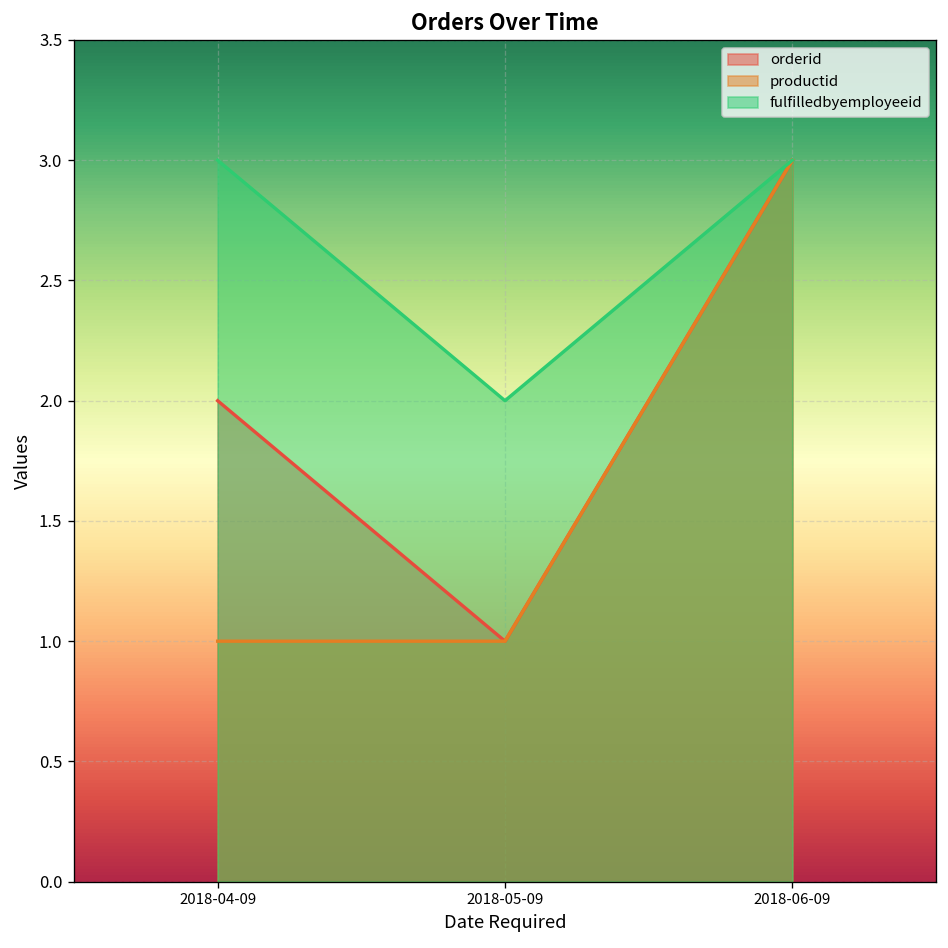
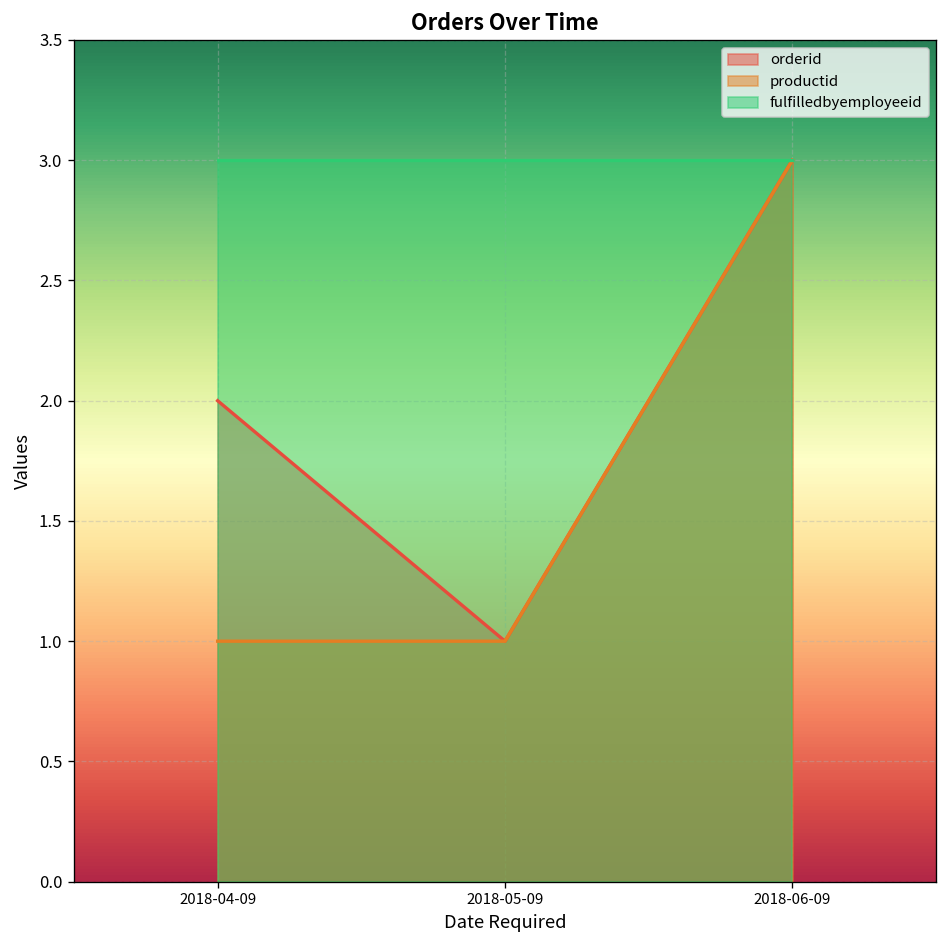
fulfilledbyemployeeid, 2018-05-09: 2 -> 3
